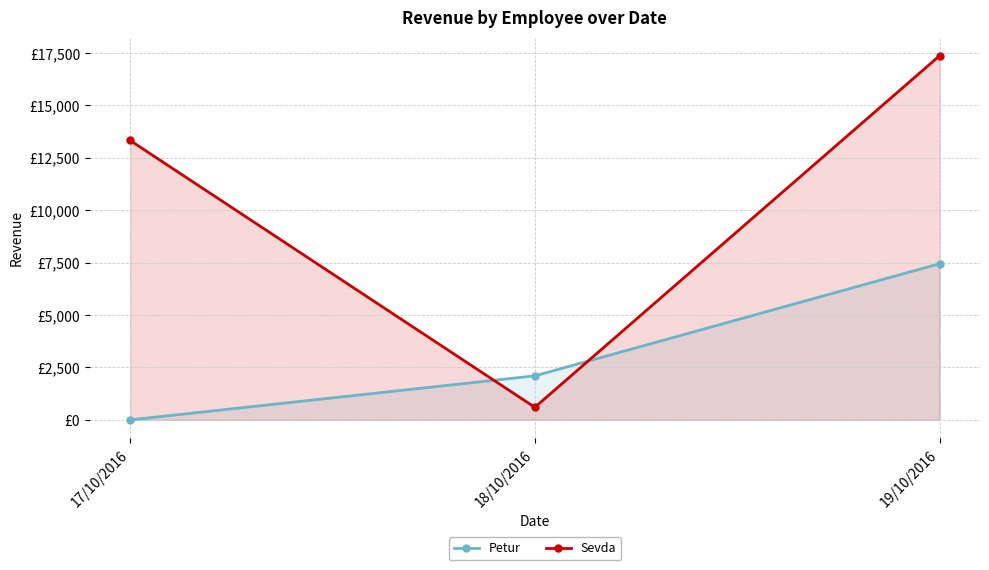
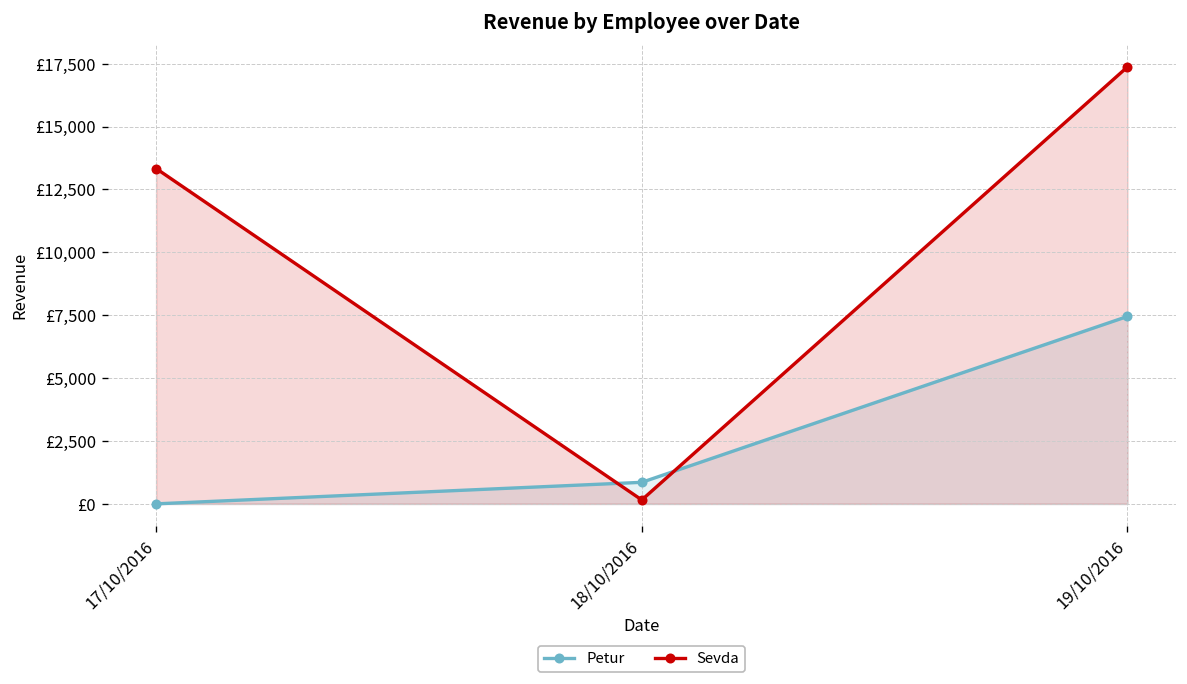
Petur, 18/10/2016: £2,100 -> £900
Sevda, 18/10/2016: £600 -> £200
